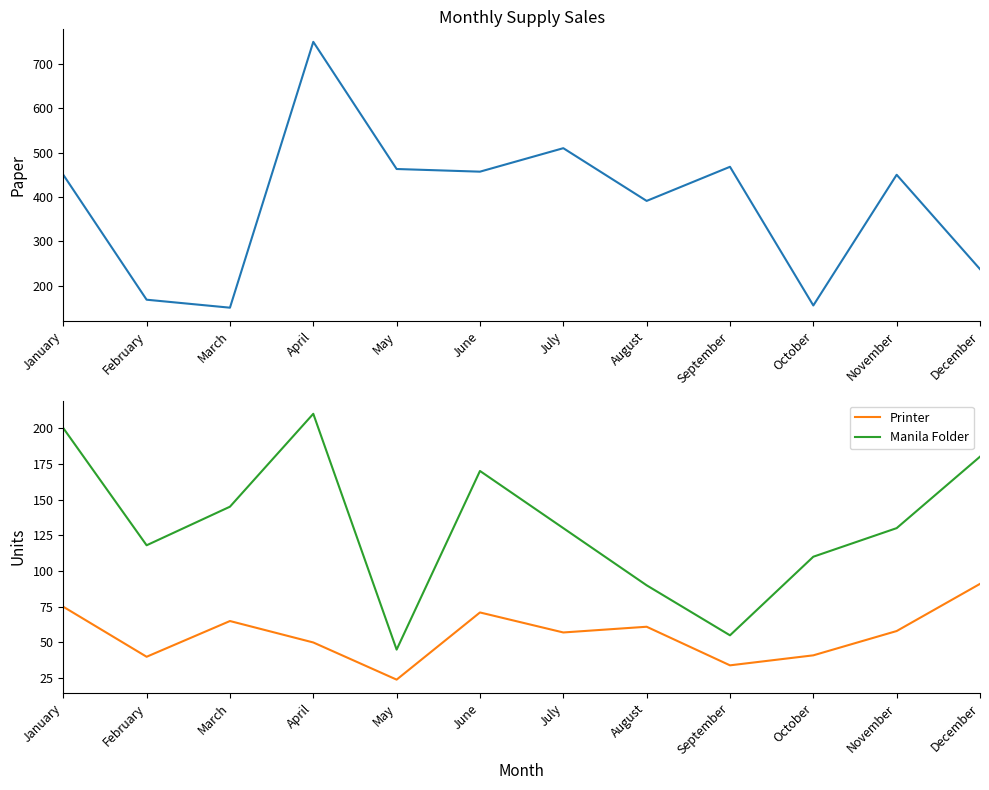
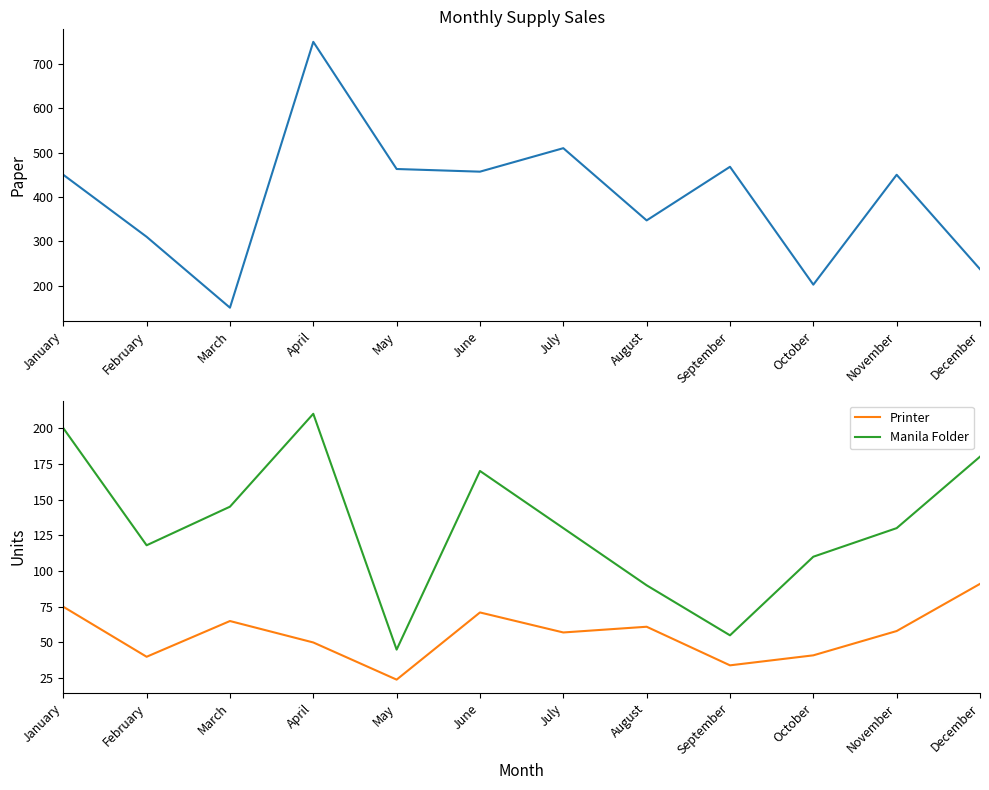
Monthly Supply Sales, February: 170 -> 310
Monthly Supply Sales, August: 390 -> 350
Monthly Supply Sales, October: 160 -> 200
